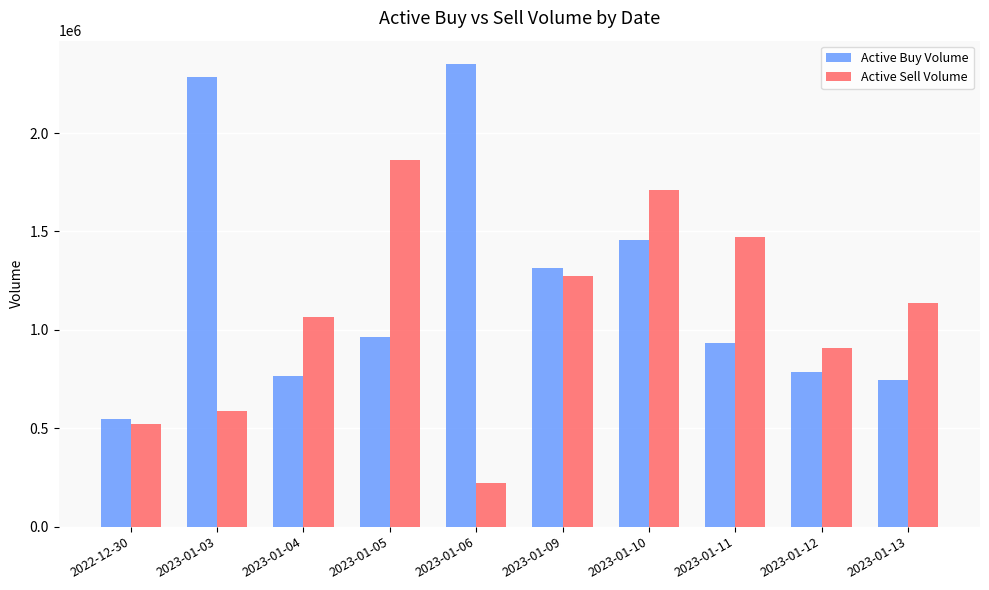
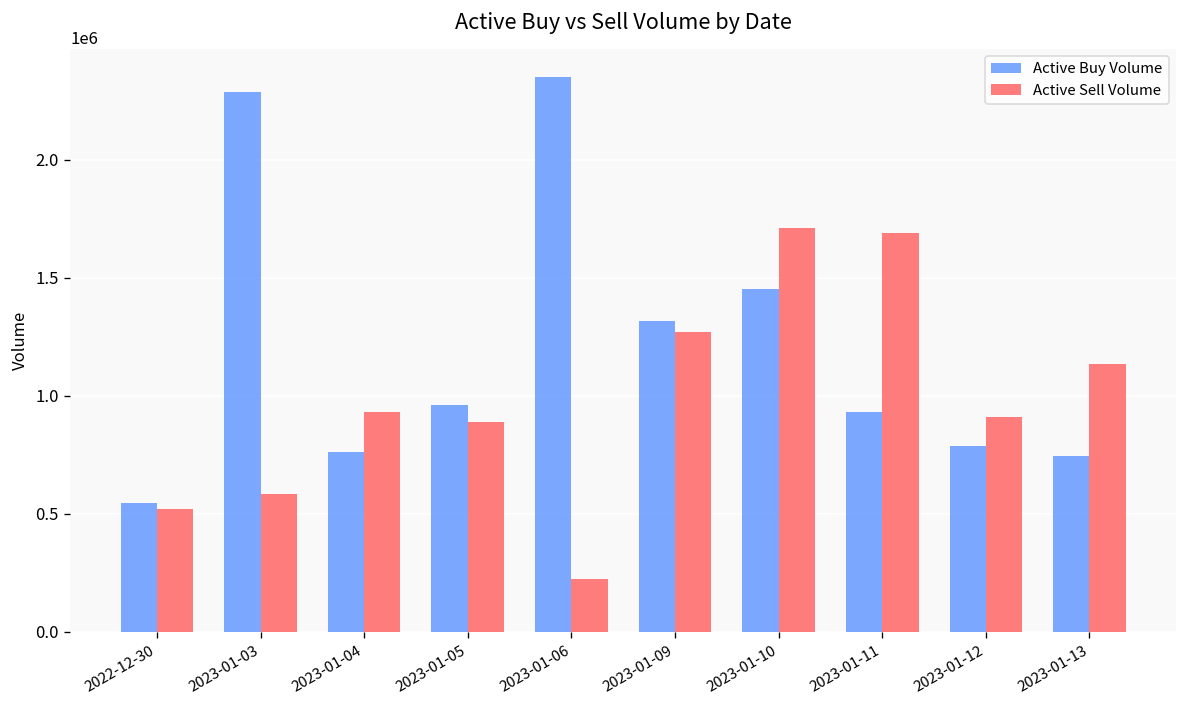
Active Sell Volume, 2023-01-04: 1060000 -> 930000
Active Sell Volume, 2023-01-05: 1860000 -> 890000
Active Sell Volume, 2023-01-11: 1470000 -> 1690000
